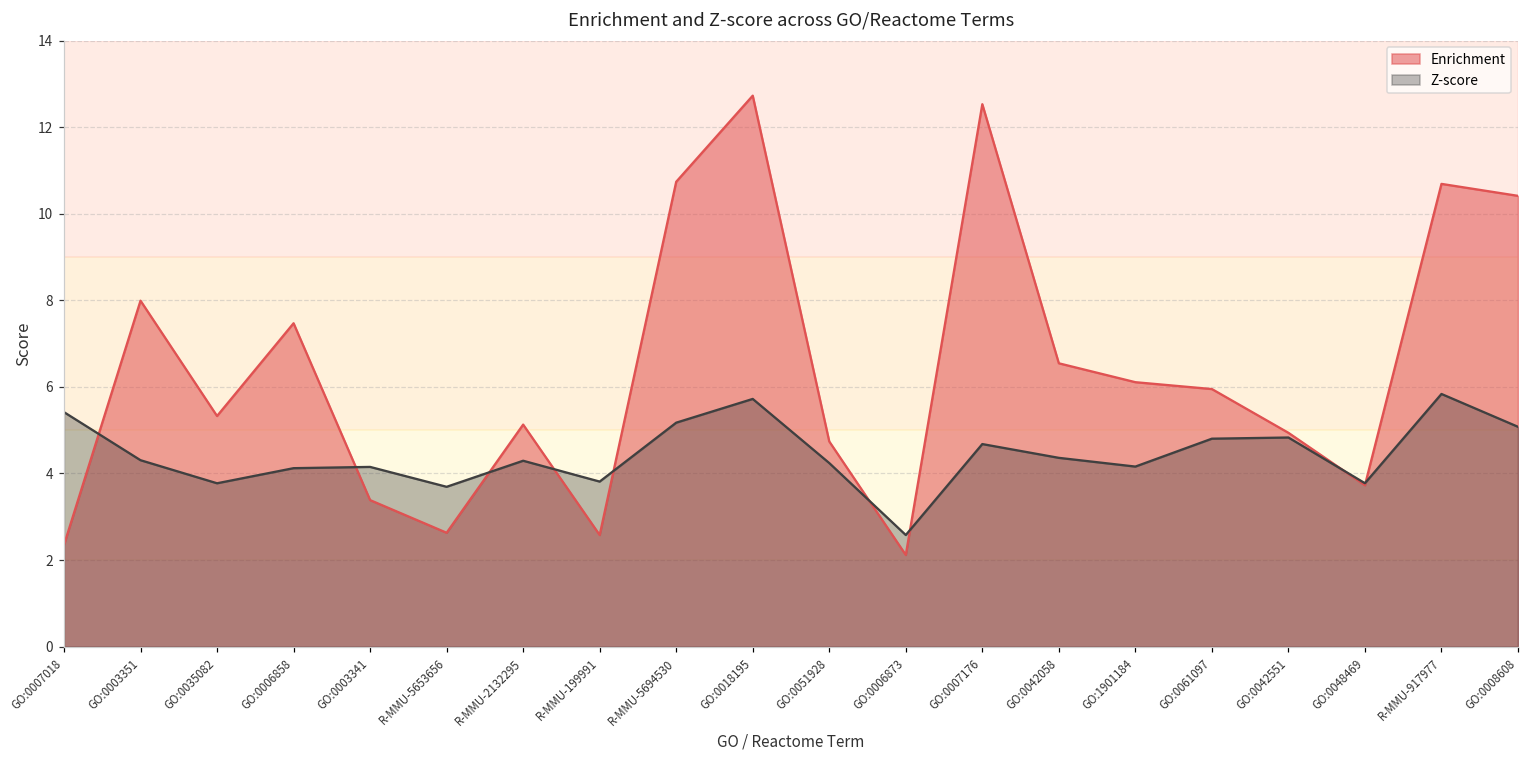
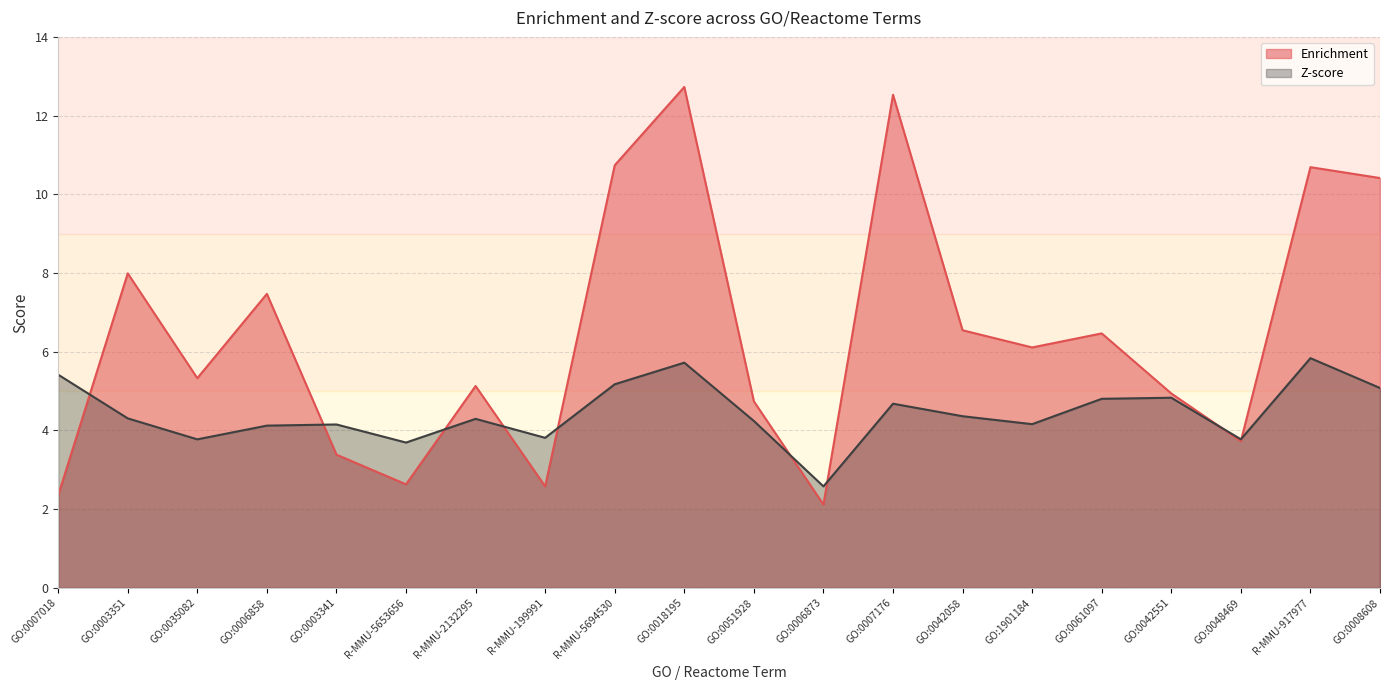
Enrichment, GO:0061097: 6.0 -> 6.5
